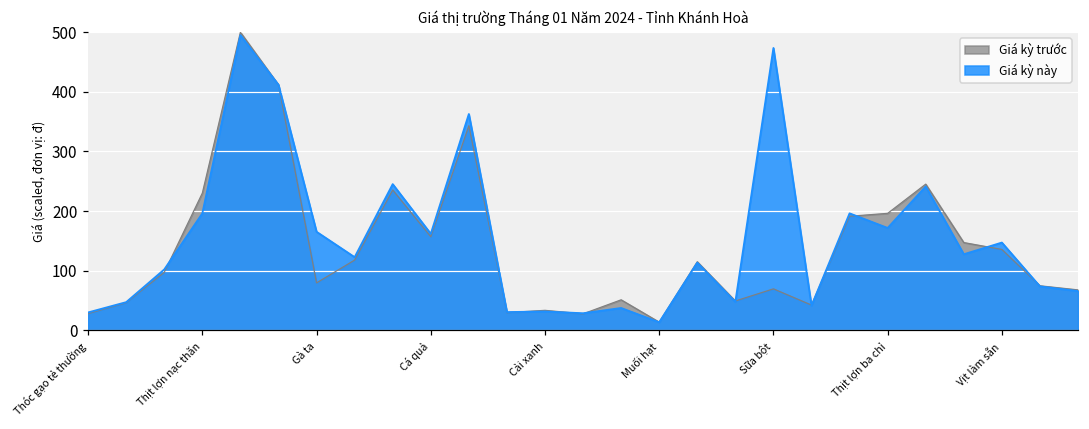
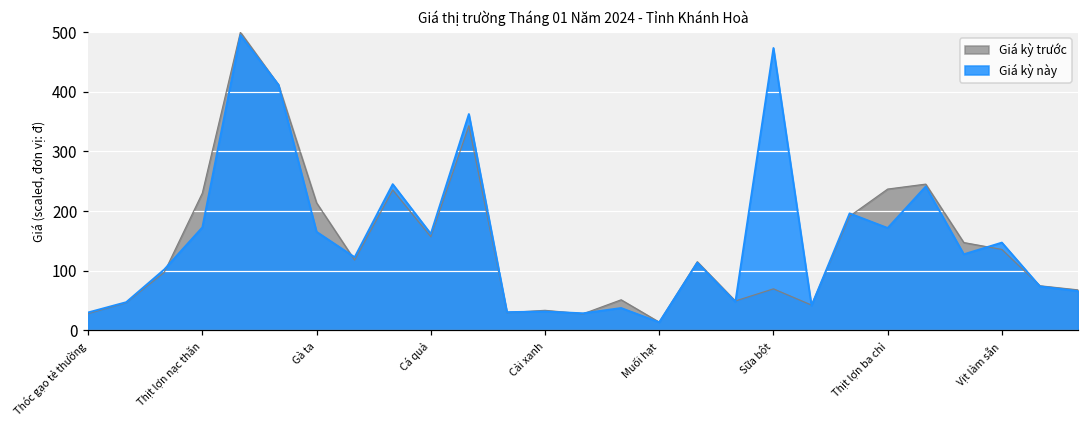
Giá kỳ này, Thịt lợn nạc thăn: 200 -> 170
Giá kỳ trước, Gà ta: 80 -> 210
Giá kỳ trước, Thịt lợn ba chỉ: 200 -> 240
